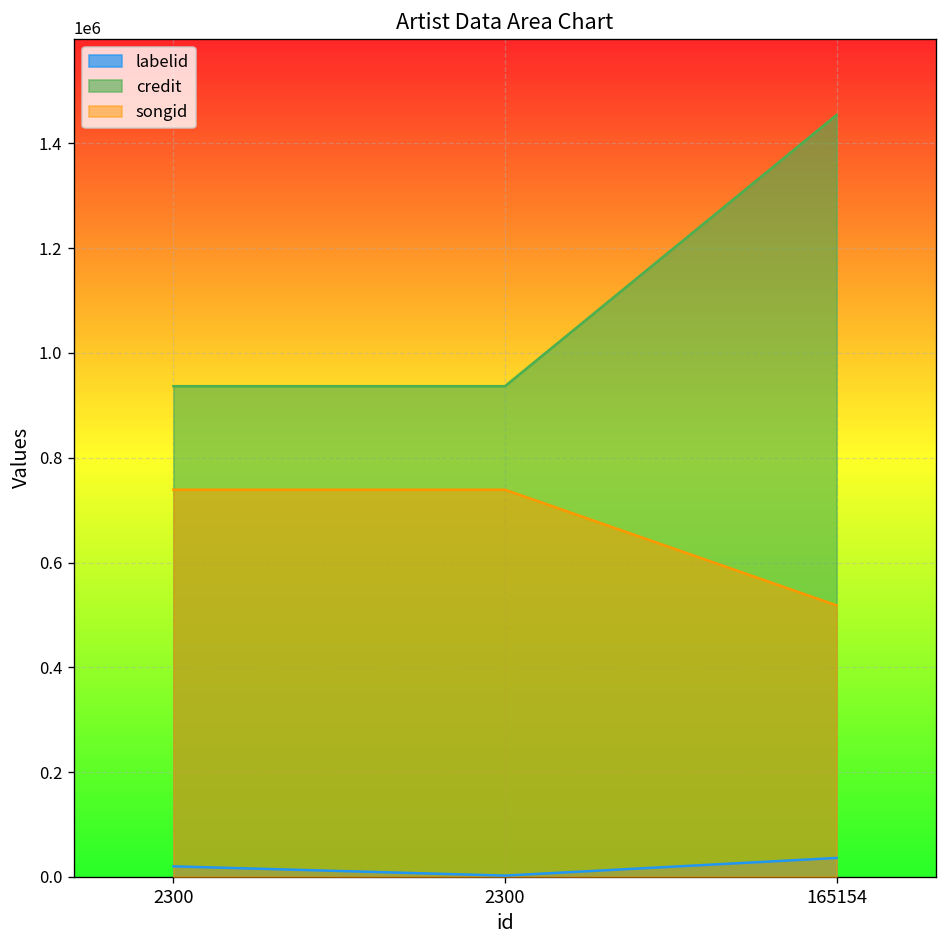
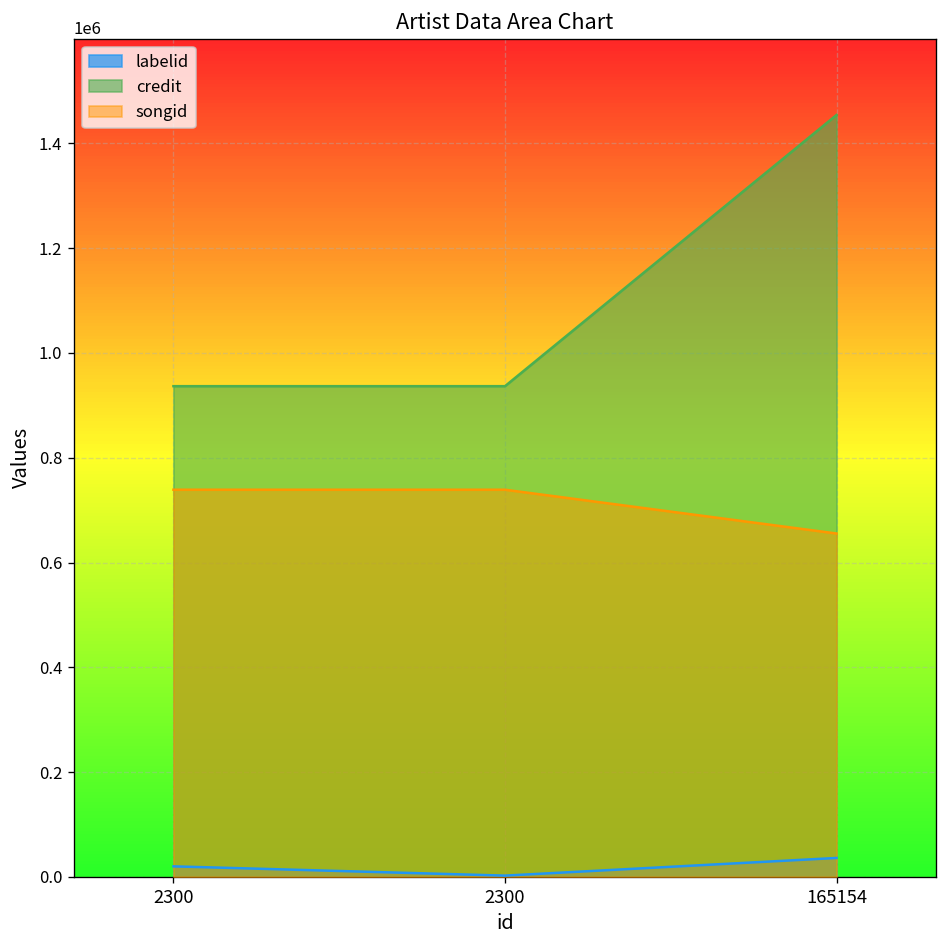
songid, 165154: 520000 -> 660000
